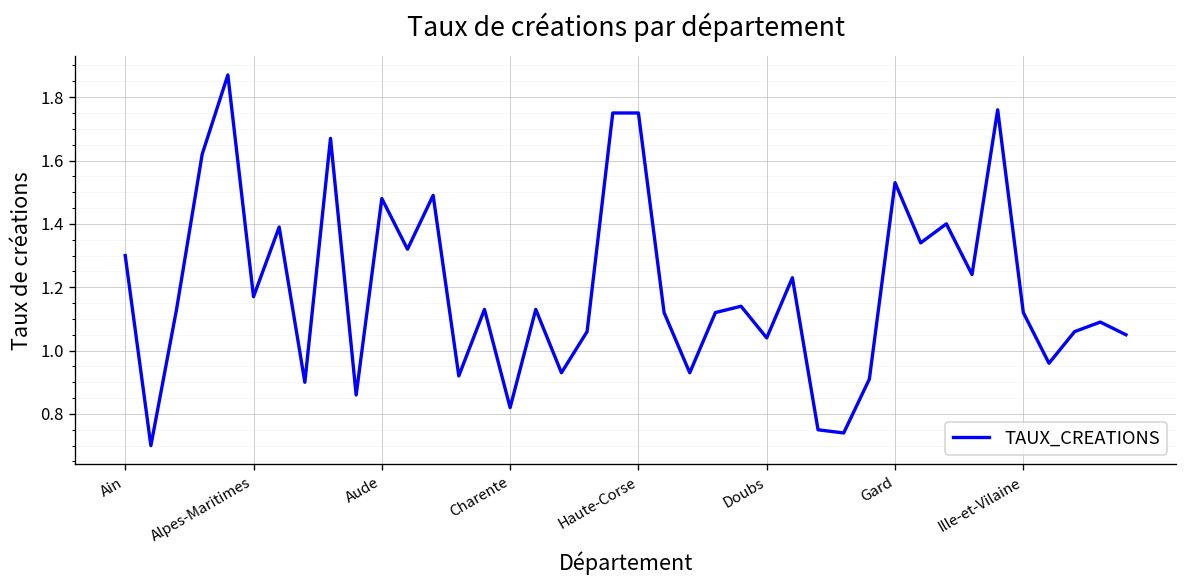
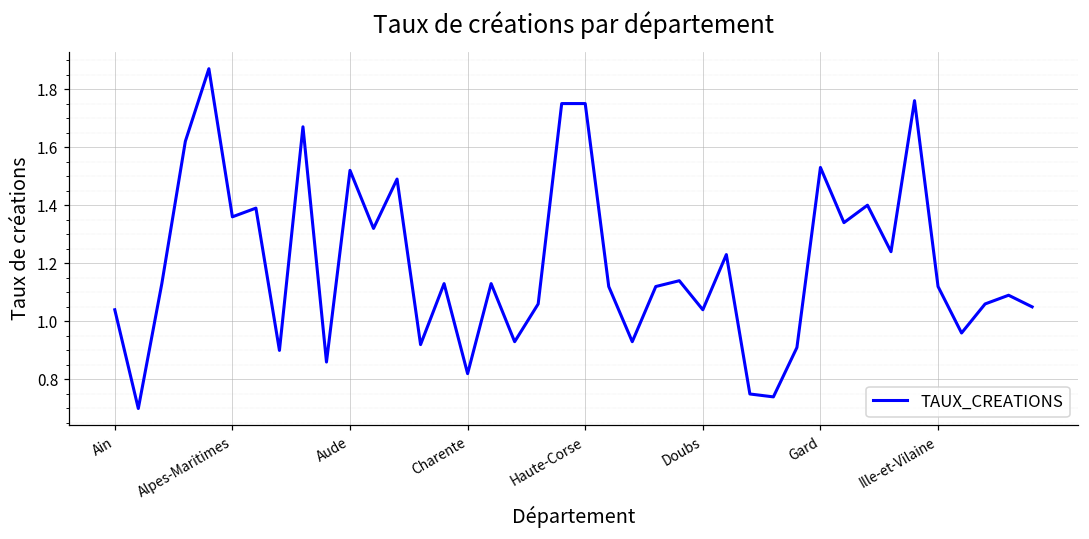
Ain: 1.30 -> 1.04
Alpes-Maritimes: 1.17 -> 1.36
Aude: 1.48 -> 1.52
